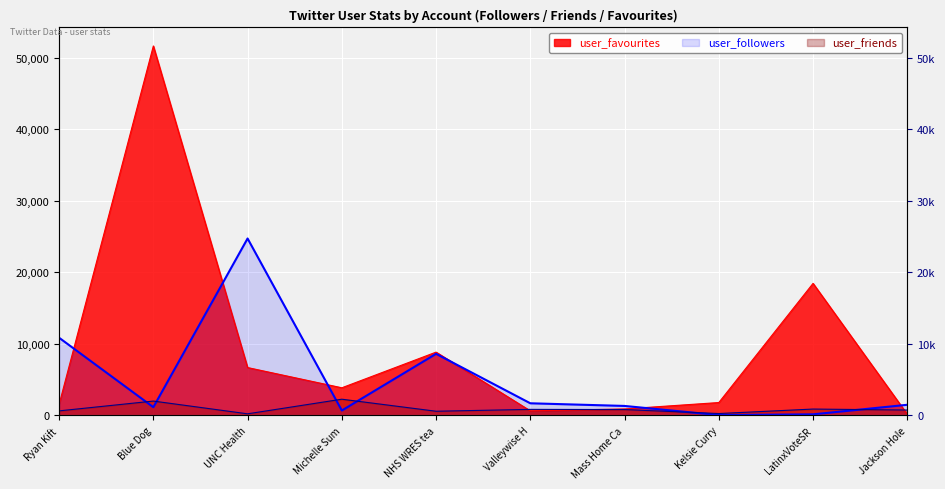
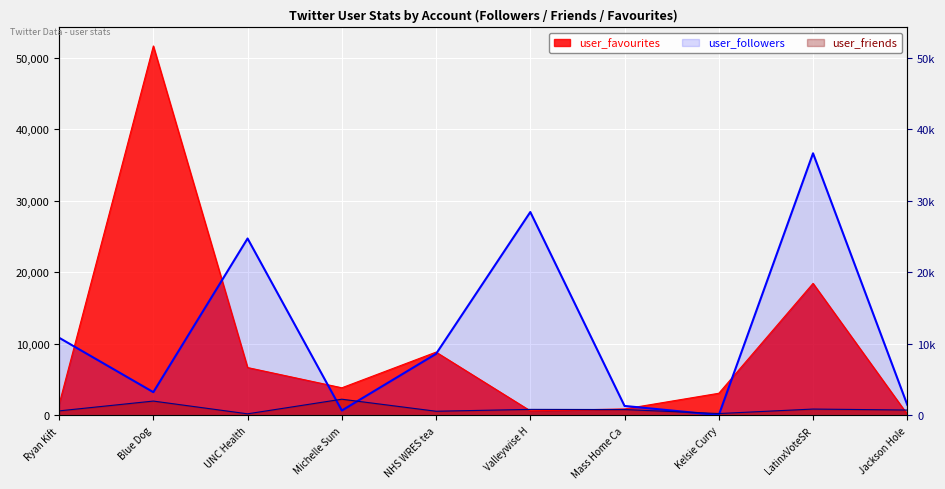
user_followers, Blue Dog: 1,000 -> 3,000
user_followers, Valleywise H: 2,000 -> 28,000
user_favourites, Kelsie Curry: 2,000 -> 3,000
user_followers, LatinxVoteSR: 0 -> 37,000
